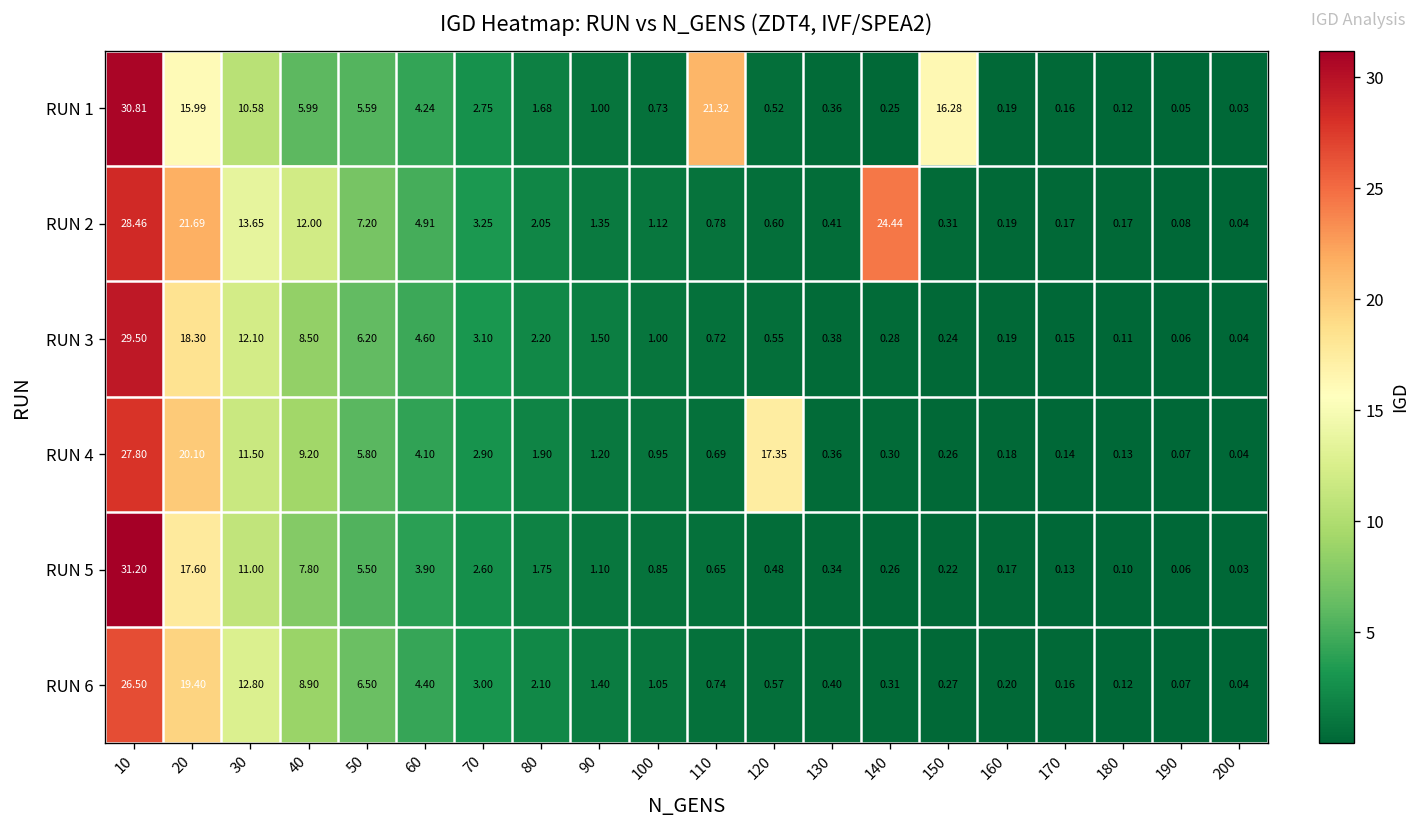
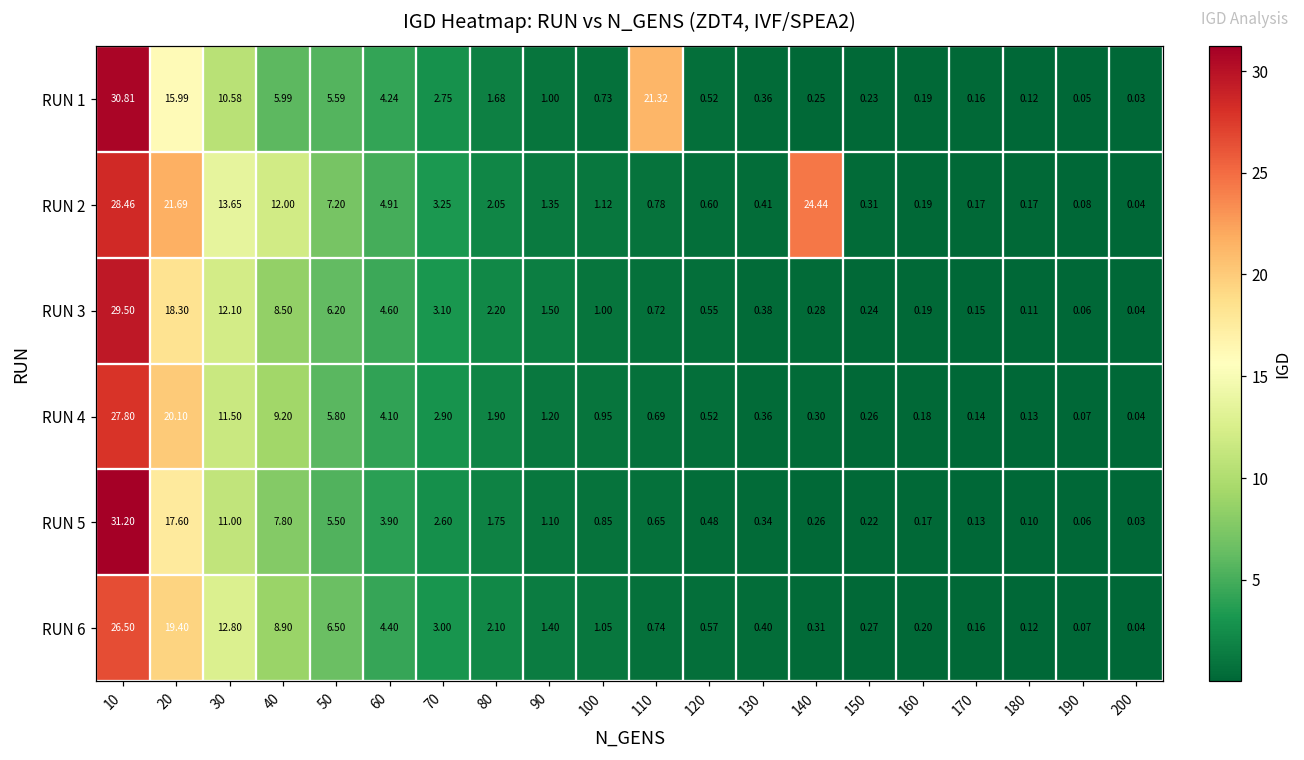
RUN 1, 150: 16.28 -> 0.23
RUN 4, 120: 17.35 -> 0.52
